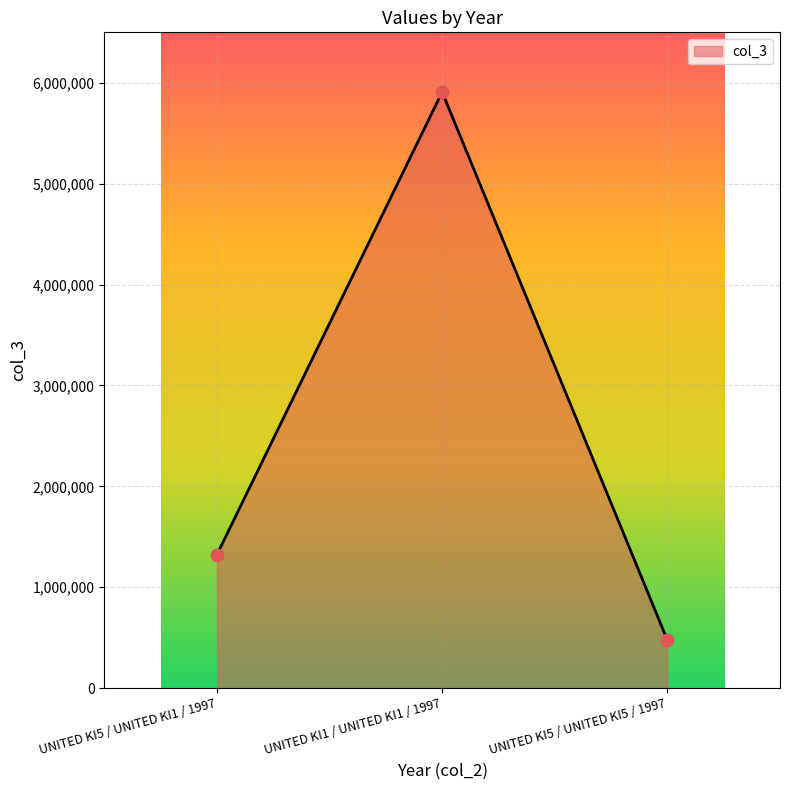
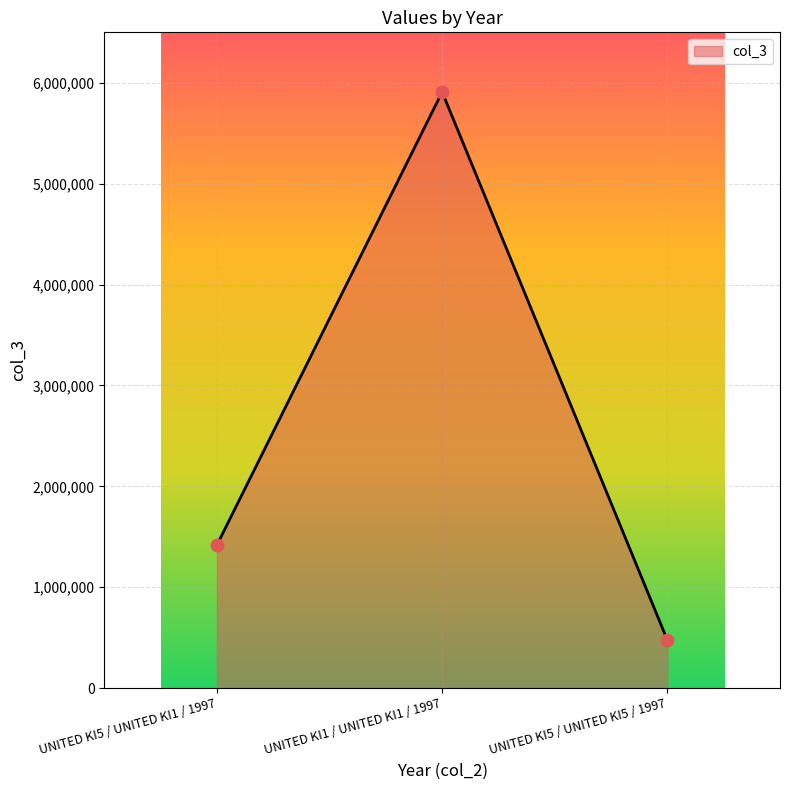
UNITED KI5 / UNITED KI1 / 1997: 1,320,000 -> 1,420,000
